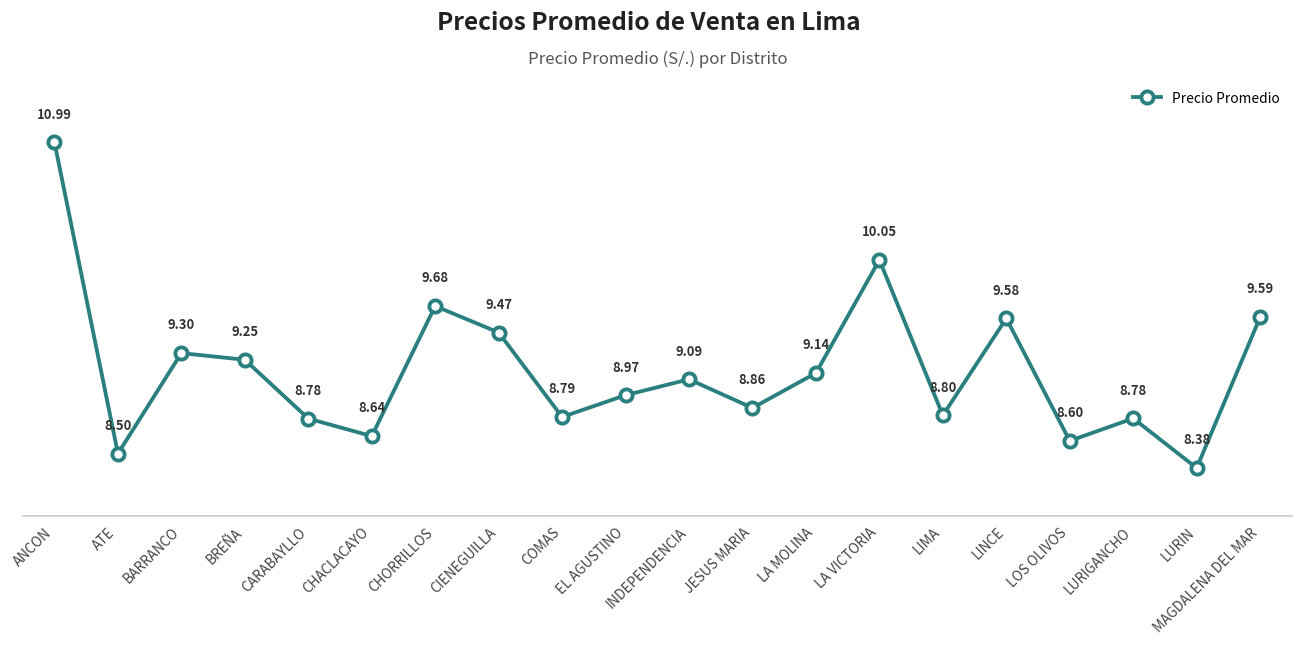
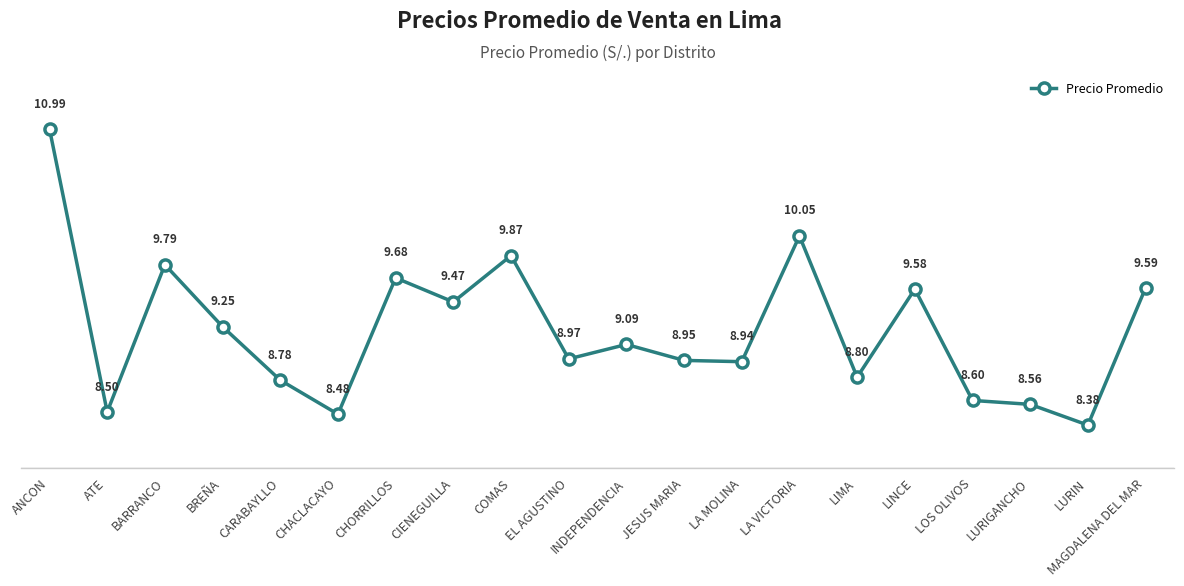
BARRANCO: 9.30 -> 9.79
CHACLACAYO: 8.64 -> 8.48
COMAS: 8.79 -> 9.87
JESUS MARIA: 8.86 -> 8.95
LA MOLINA: 9.14 -> 8.94
LURIGANCHO: 8.78 -> 8.56
